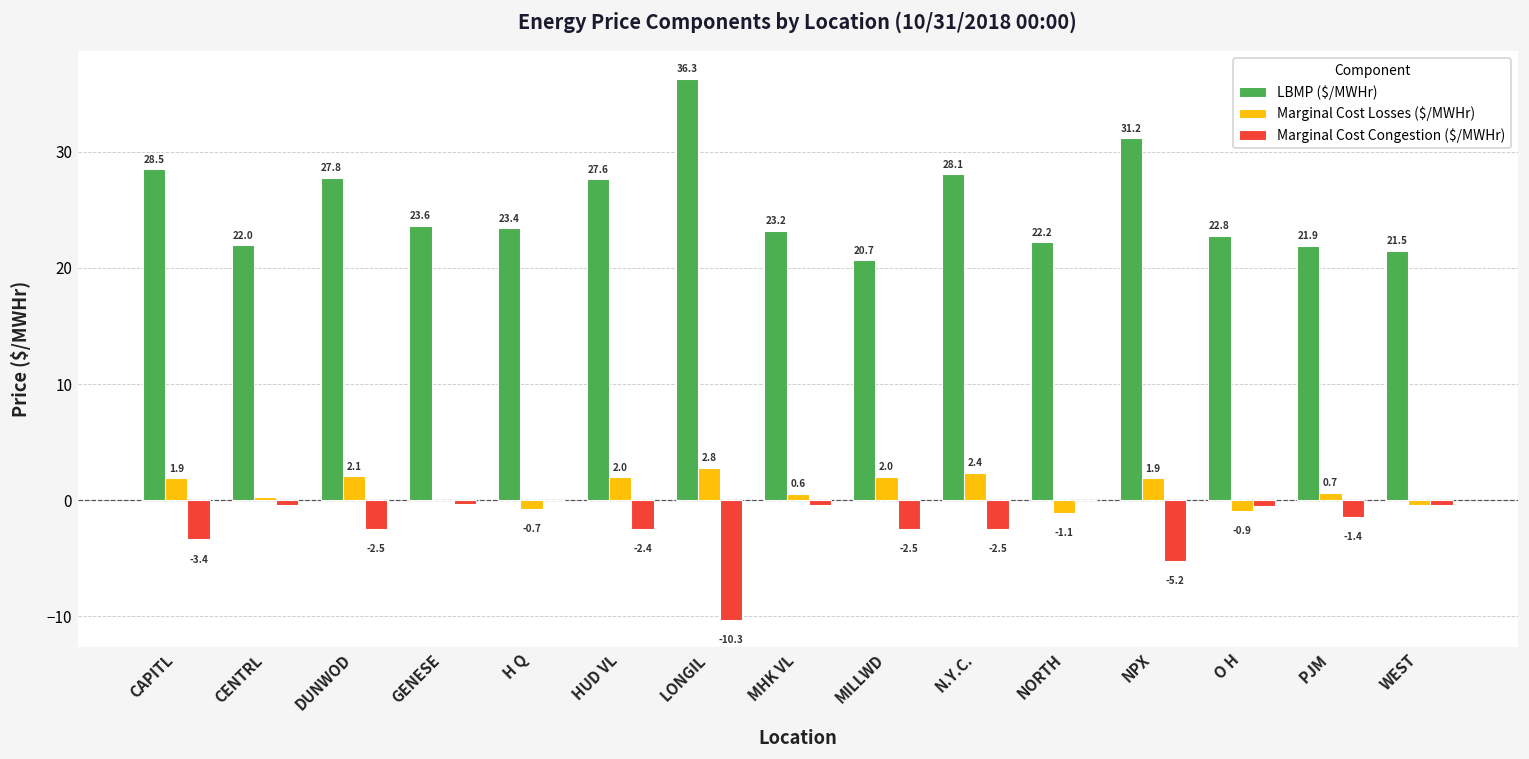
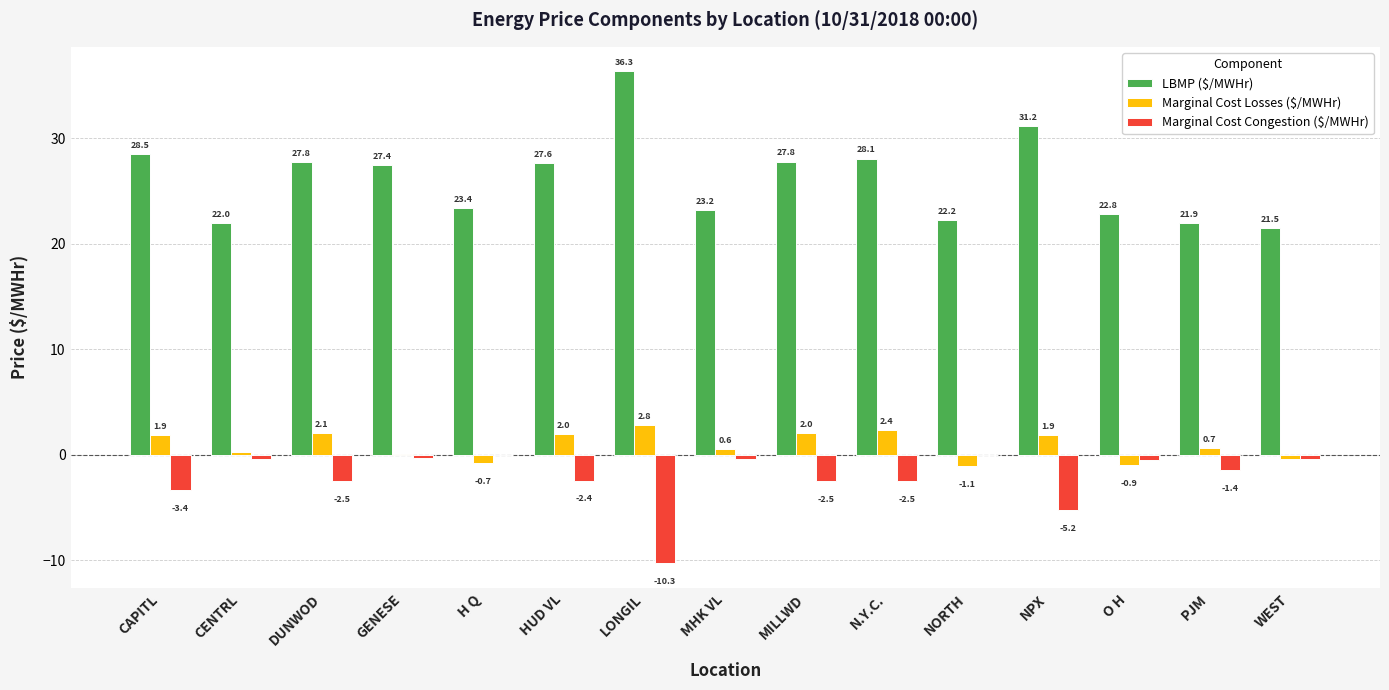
LBMP ($/MWHr), GENESE: 23.6 -> 27.4
LBMP ($/MWHr), MILLWD: 20.7 -> 27.8
